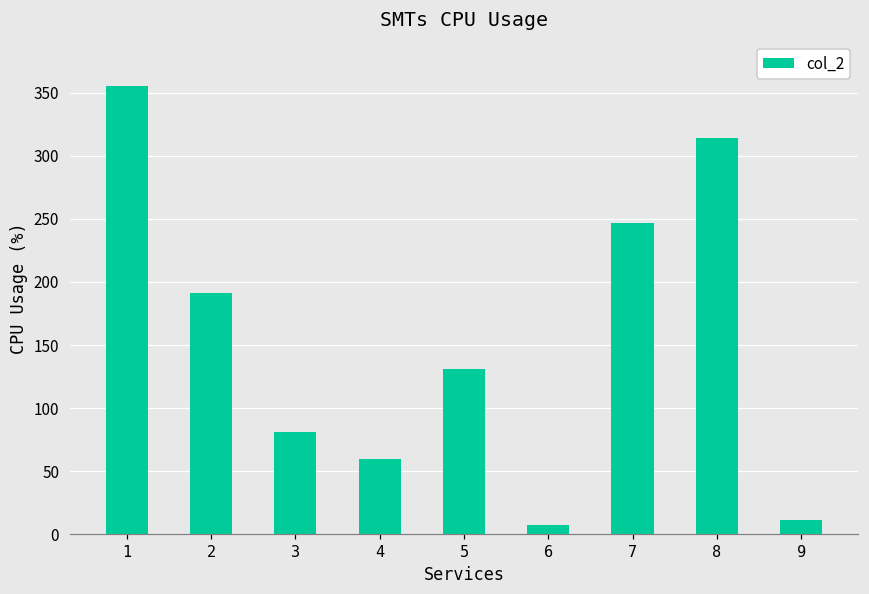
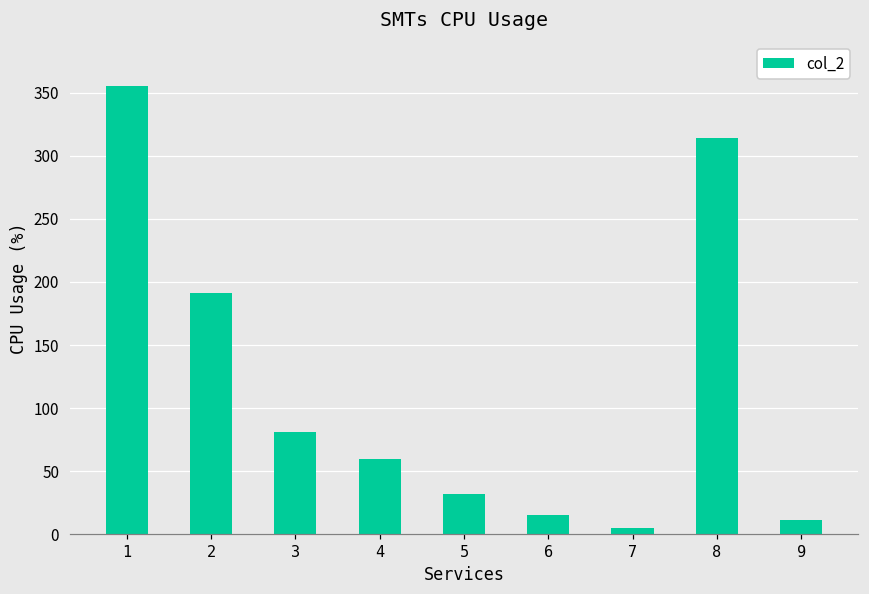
5: 131 -> 32
6: 7 -> 15
7: 247 -> 5
